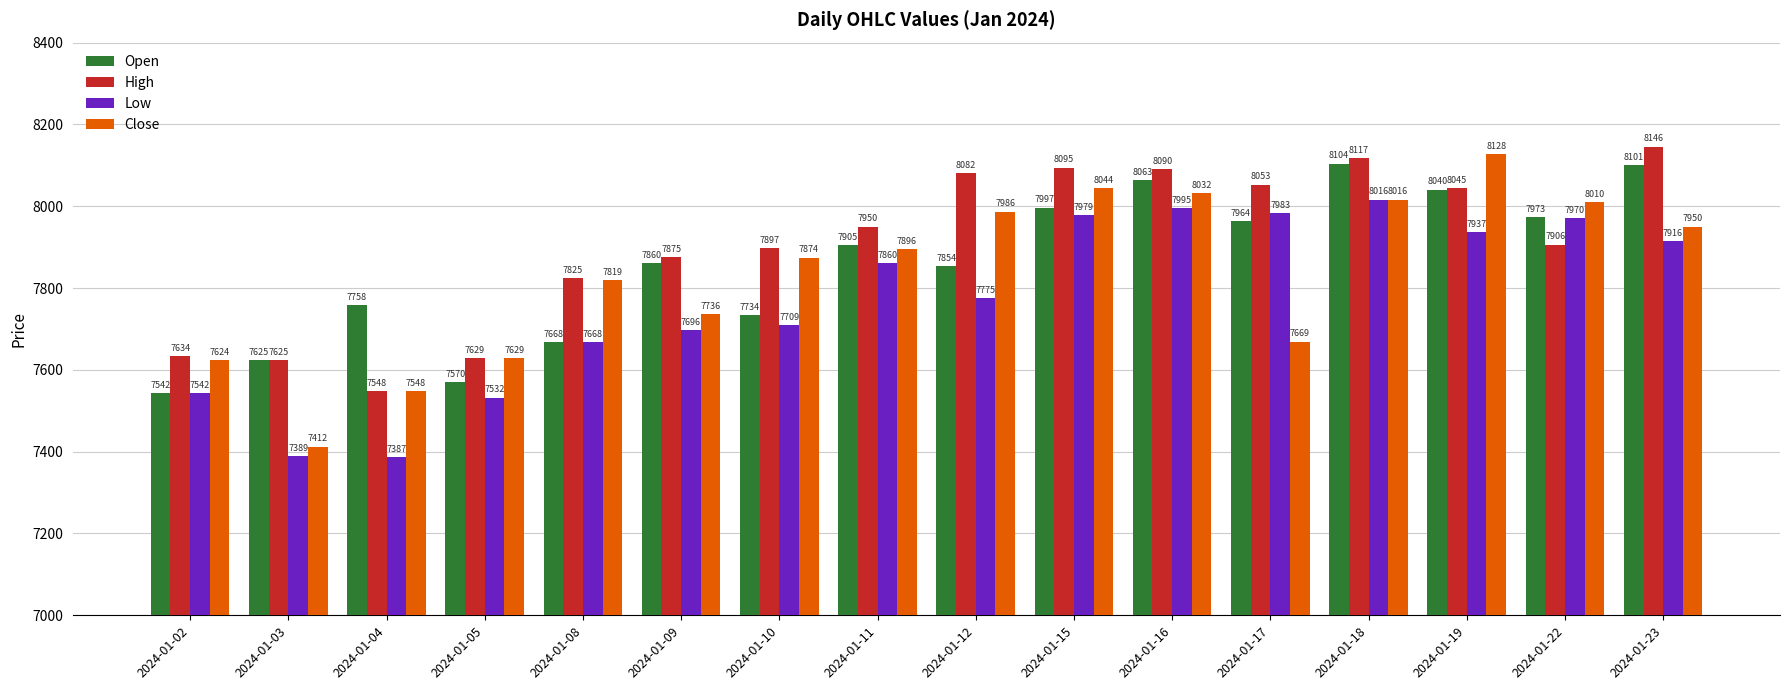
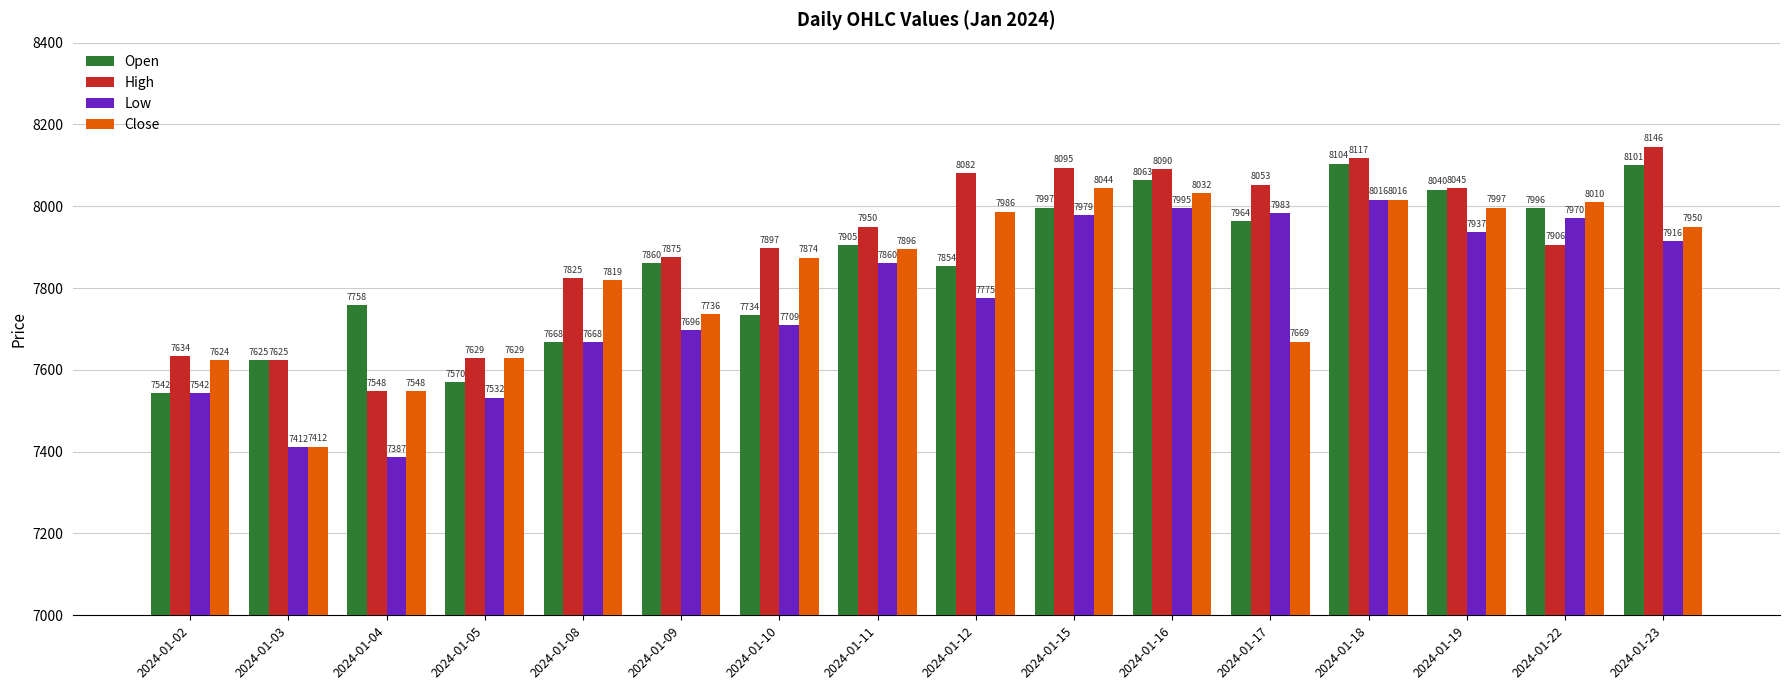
Low, 2024-01-03: 7389 -> 7412
Close, 2024-01-19: 8128 -> 7997
Open, 2024-01-22: 7973 -> 7996
